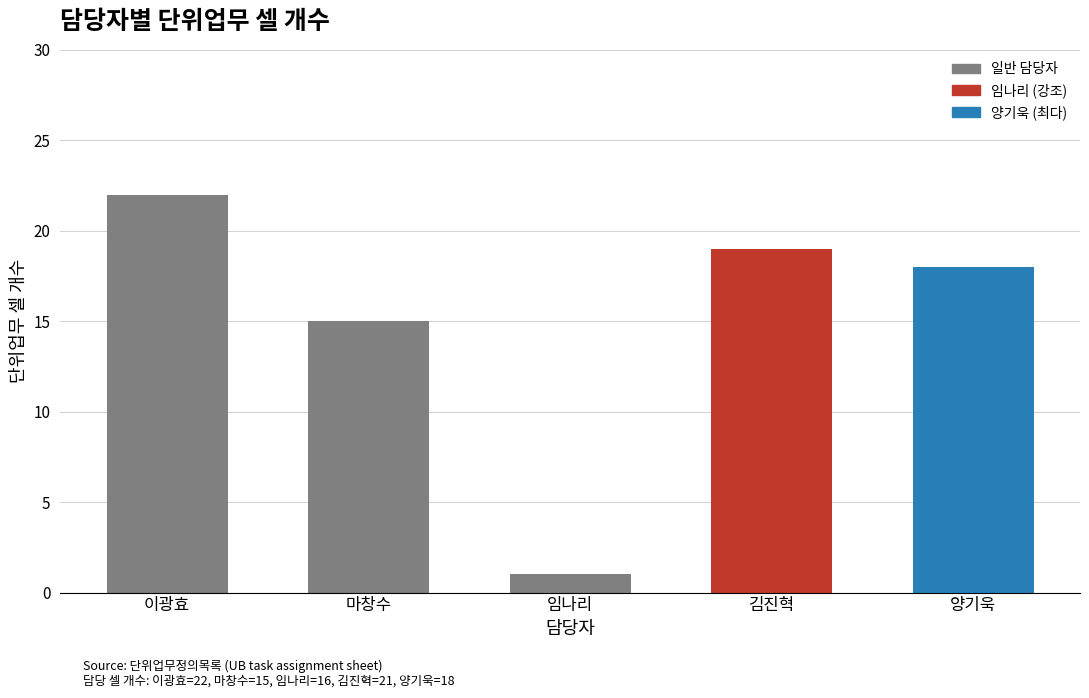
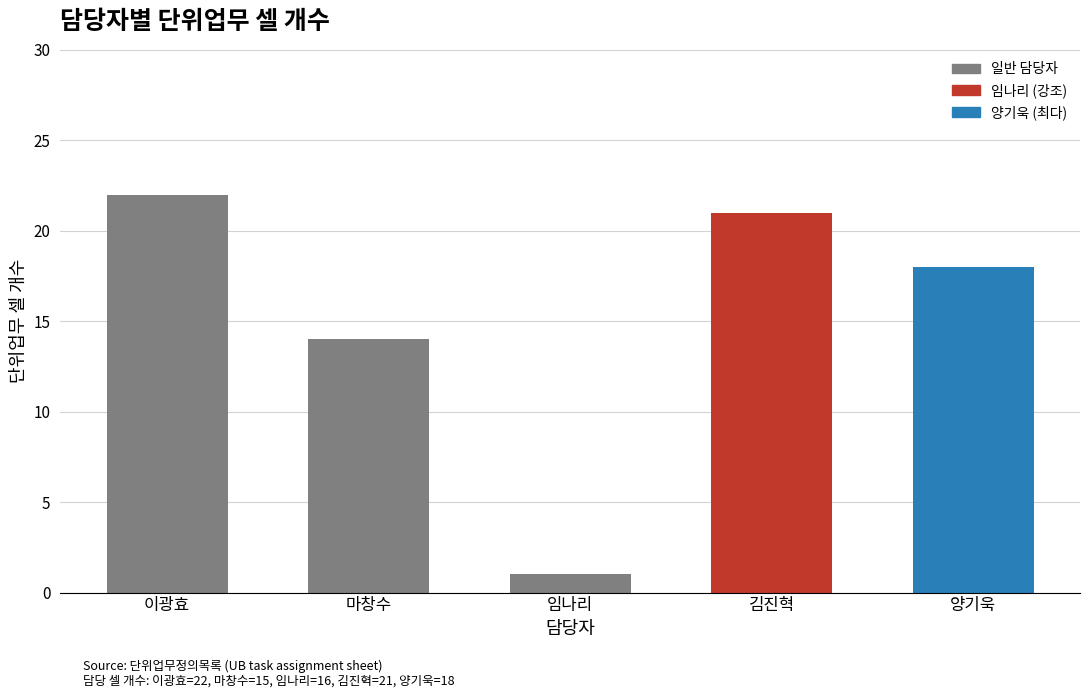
마창수: 15 -> 14
김진혁: 19 -> 21
